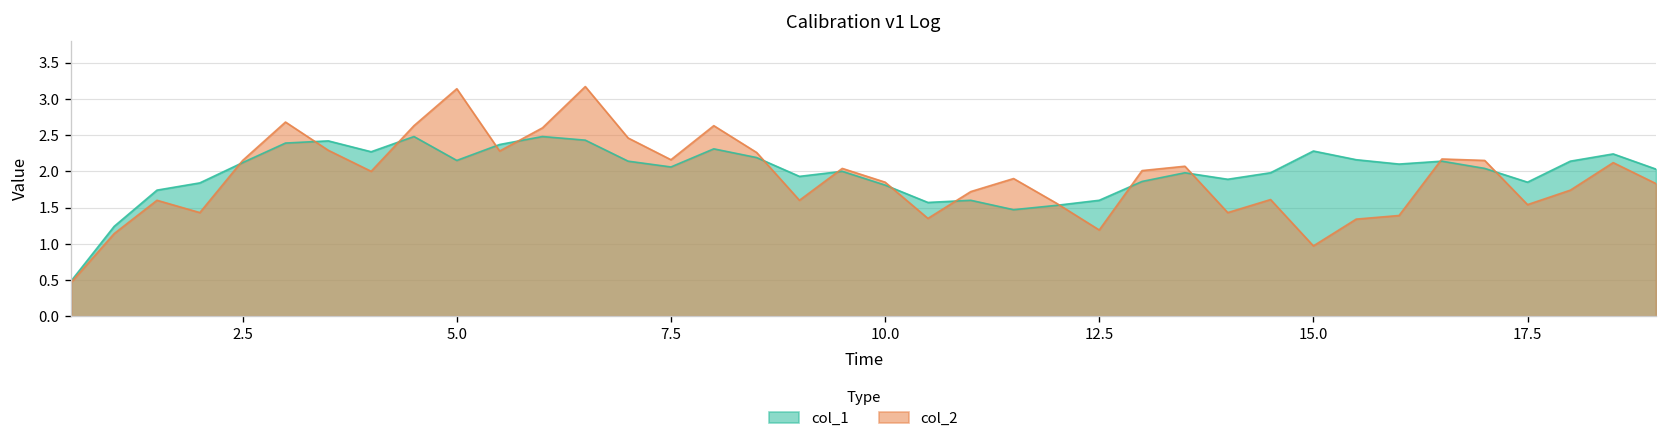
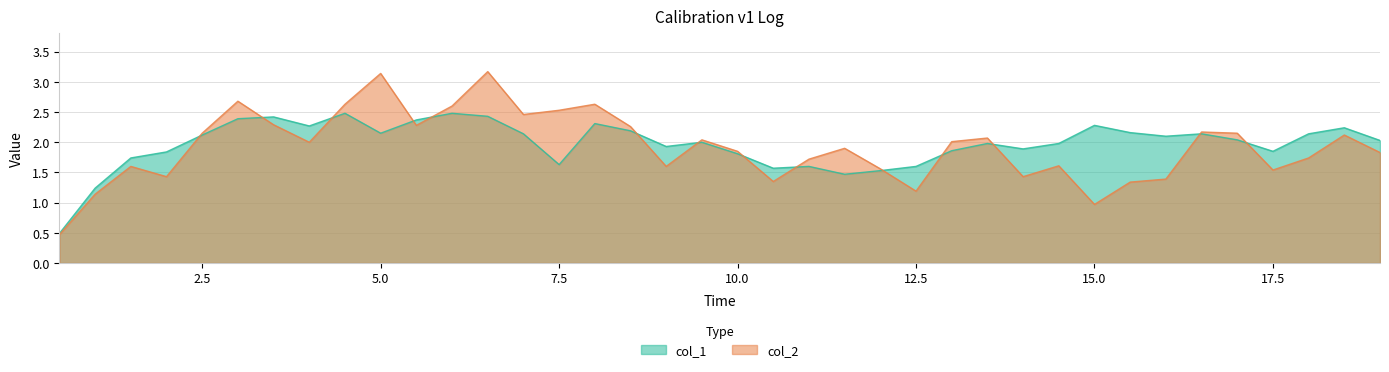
col_1, 7.5: 2.1 -> 1.6
col_2, 7.5: 2.2 -> 2.5
